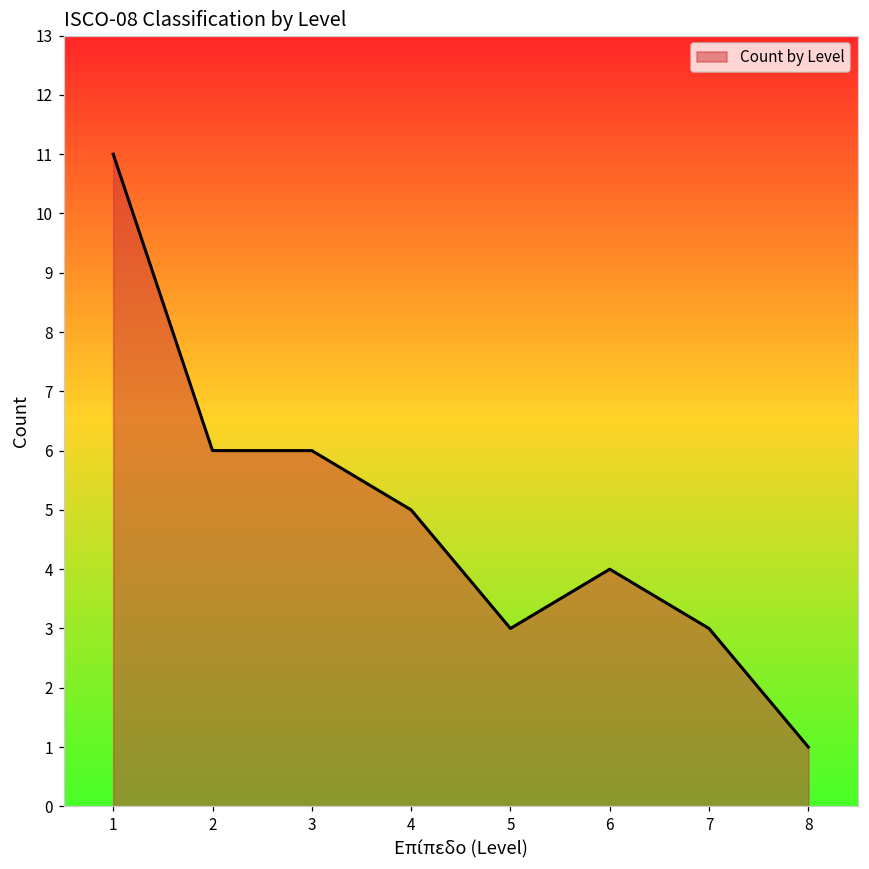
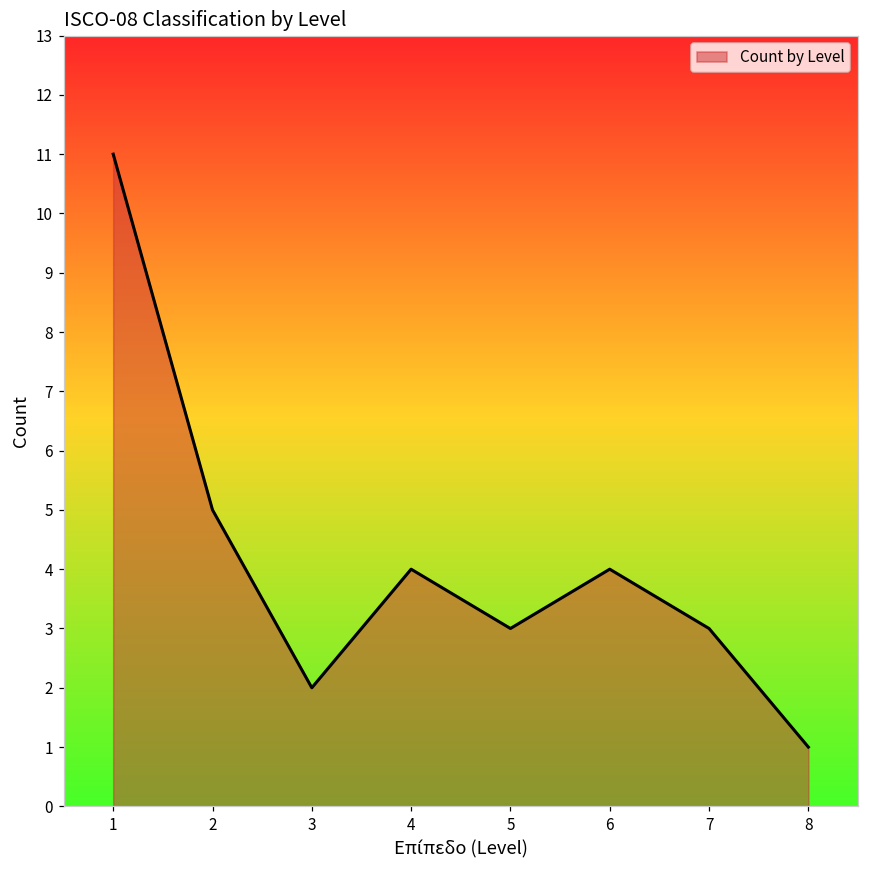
2: 6 -> 5
3: 6 -> 2
4: 5 -> 4
